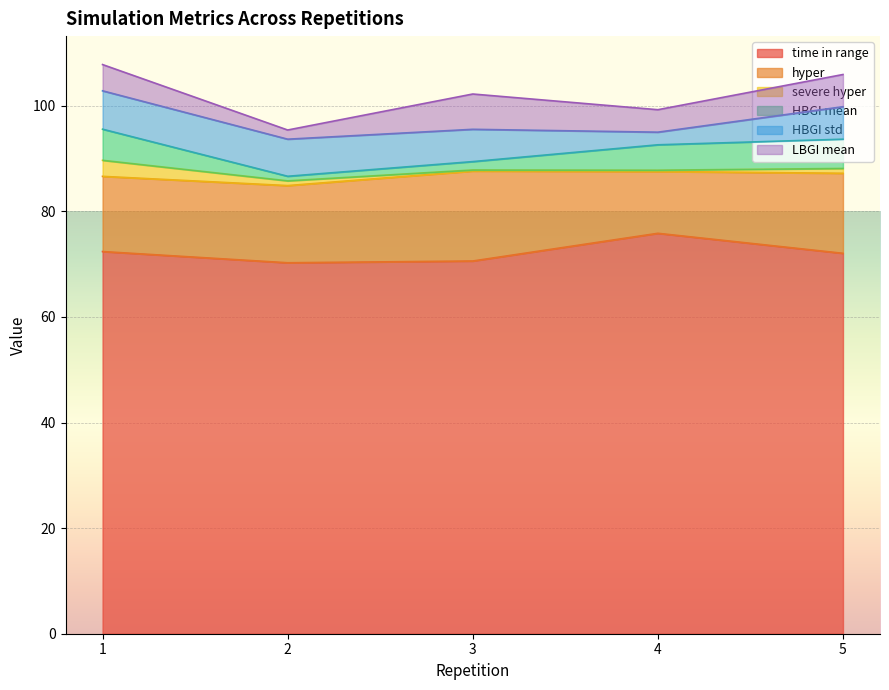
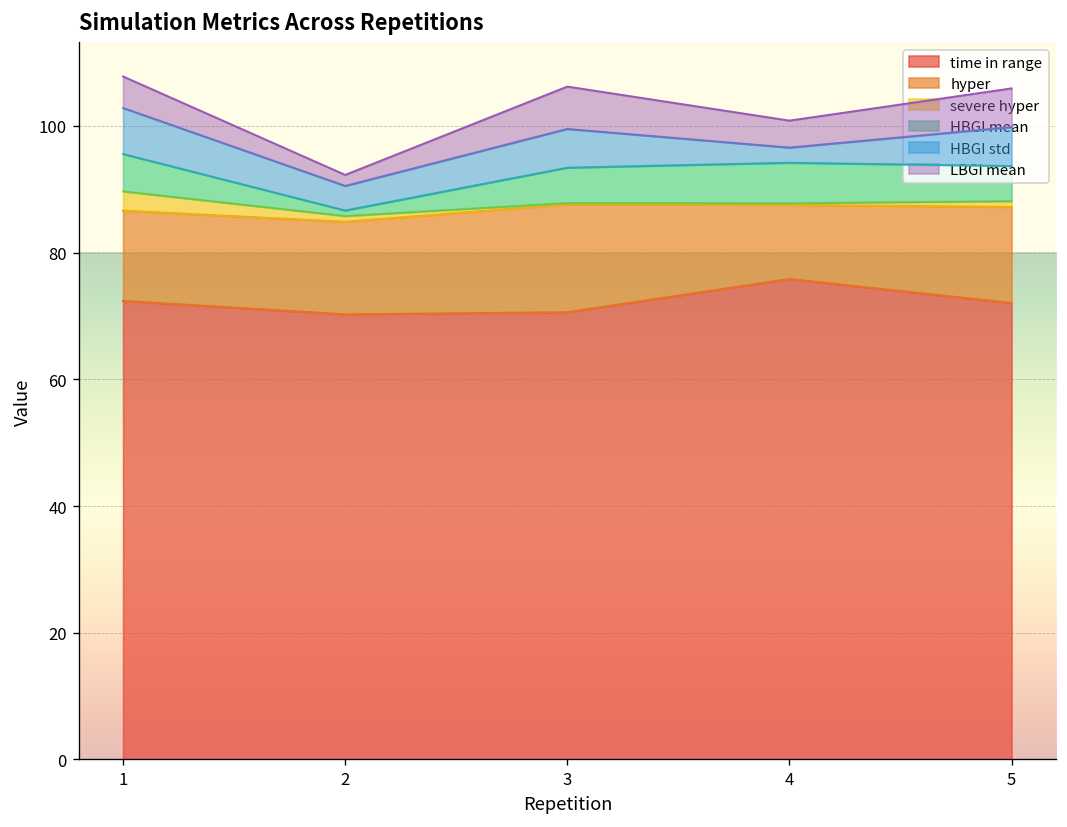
HBGI std, 2: 7 -> 4
HBGI mean, 3: 2 -> 6
HBGI mean, 4: 5 -> 6
